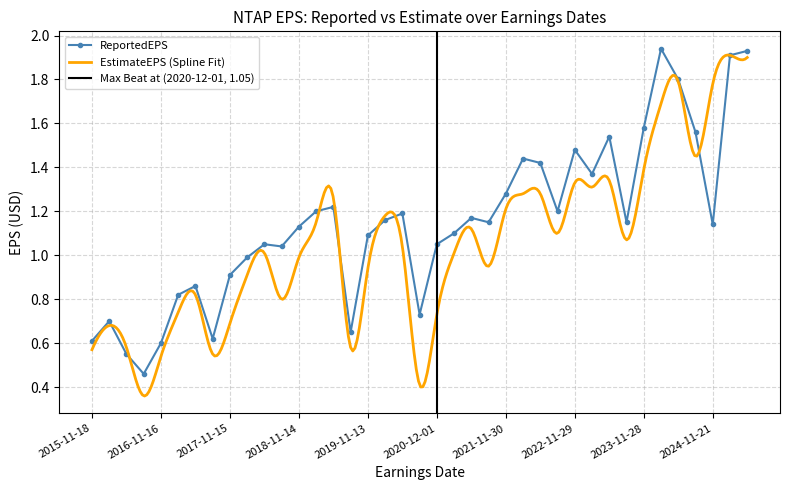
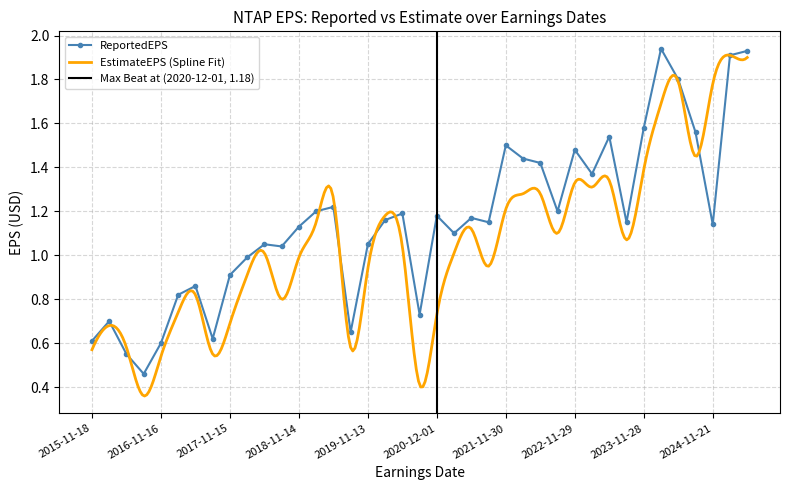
ReportedEPS, 2019-11-13: 1.09 -> 1.05
ReportedEPS, 2020-12-01: 1.05 -> 1.18
ReportedEPS, 2021-11-30: 1.28 -> 1.50
